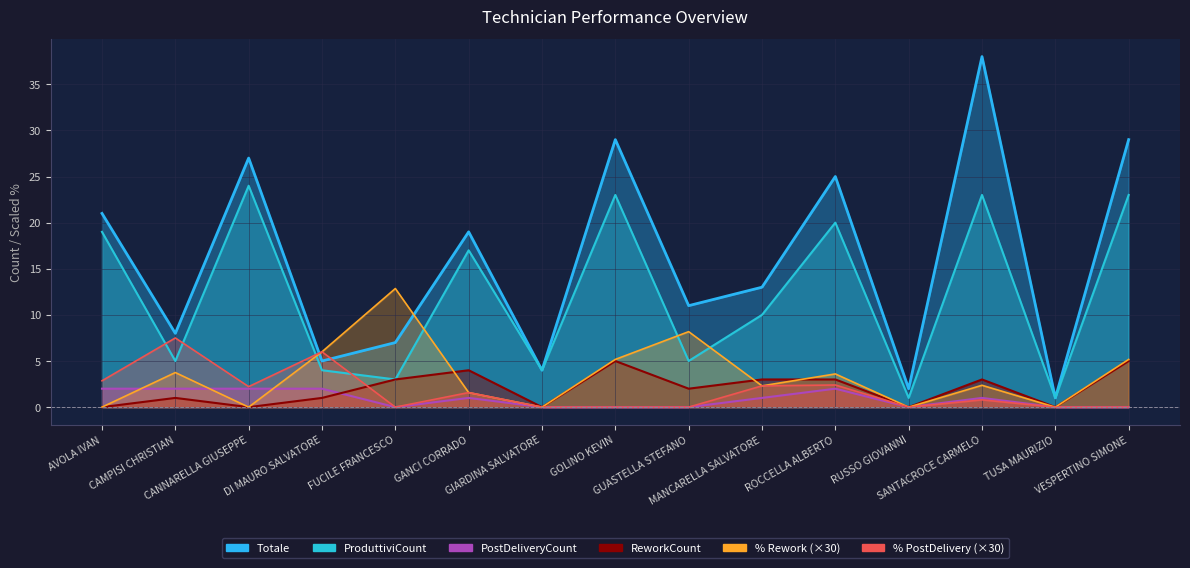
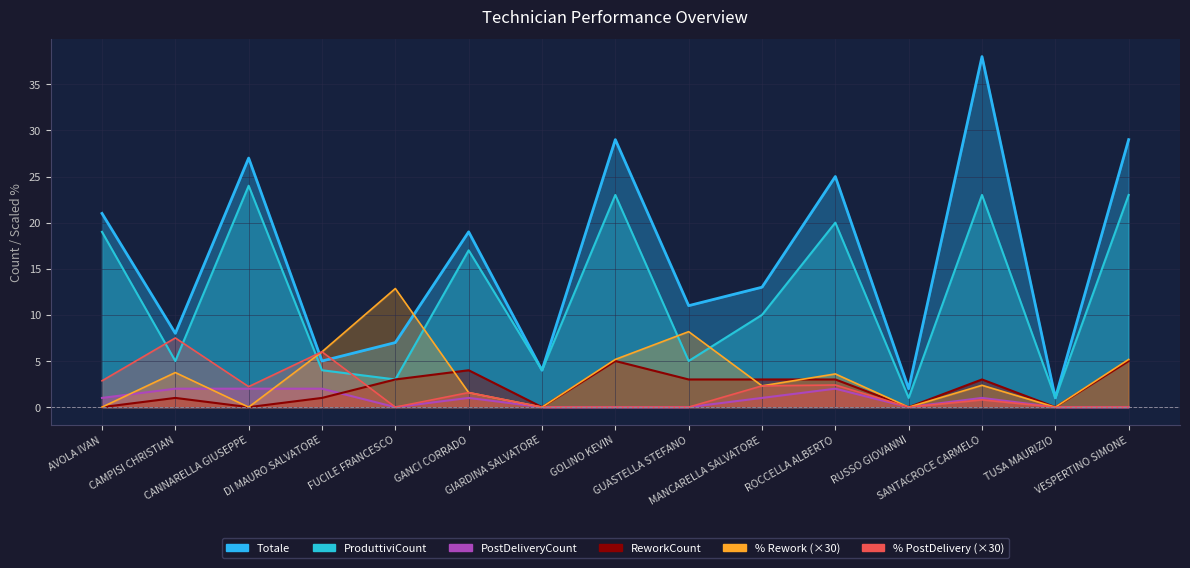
PostDeliveryCount, AVOLA IVAN: 2 -> 1
ReworkCount, GUASTELLA STEFANO: 2 -> 3
